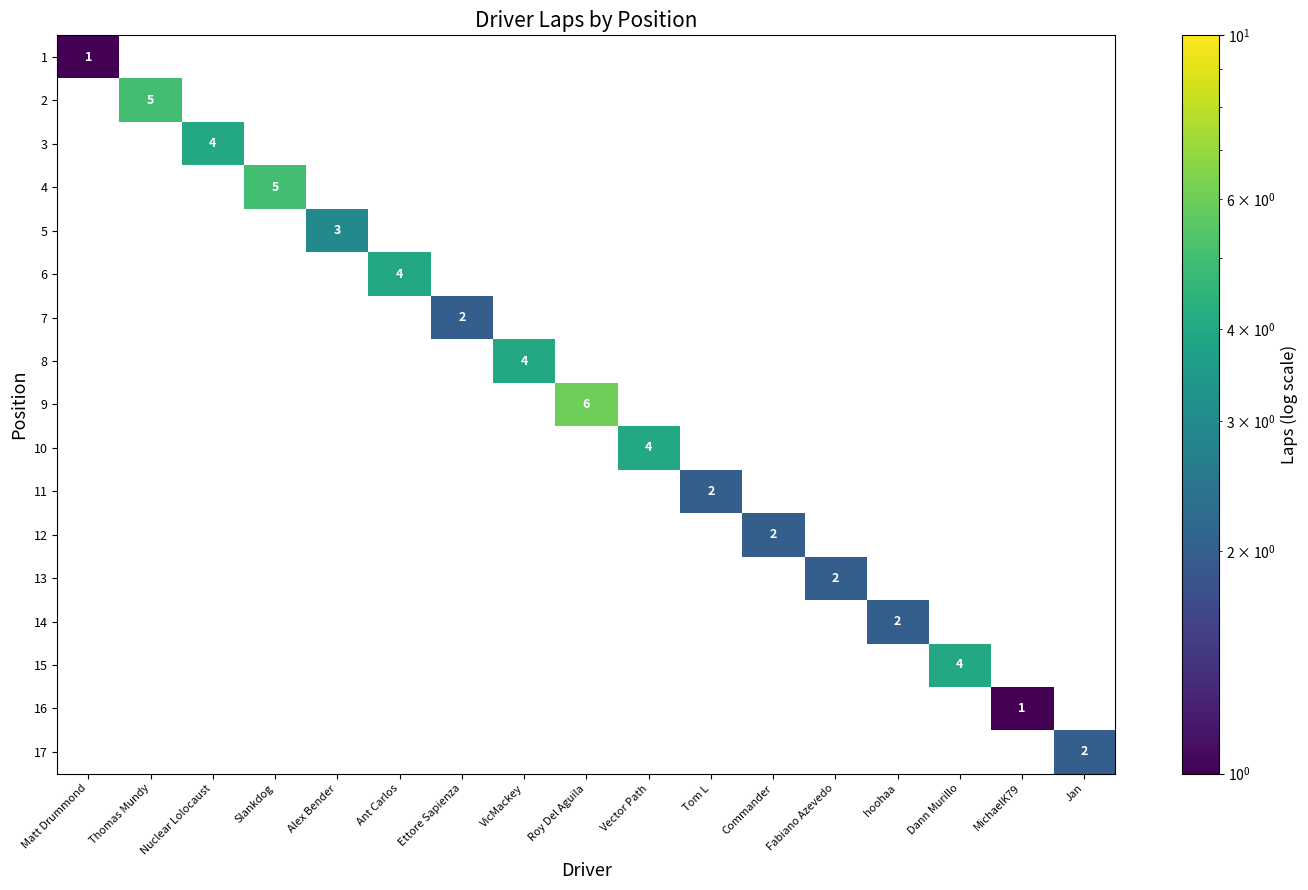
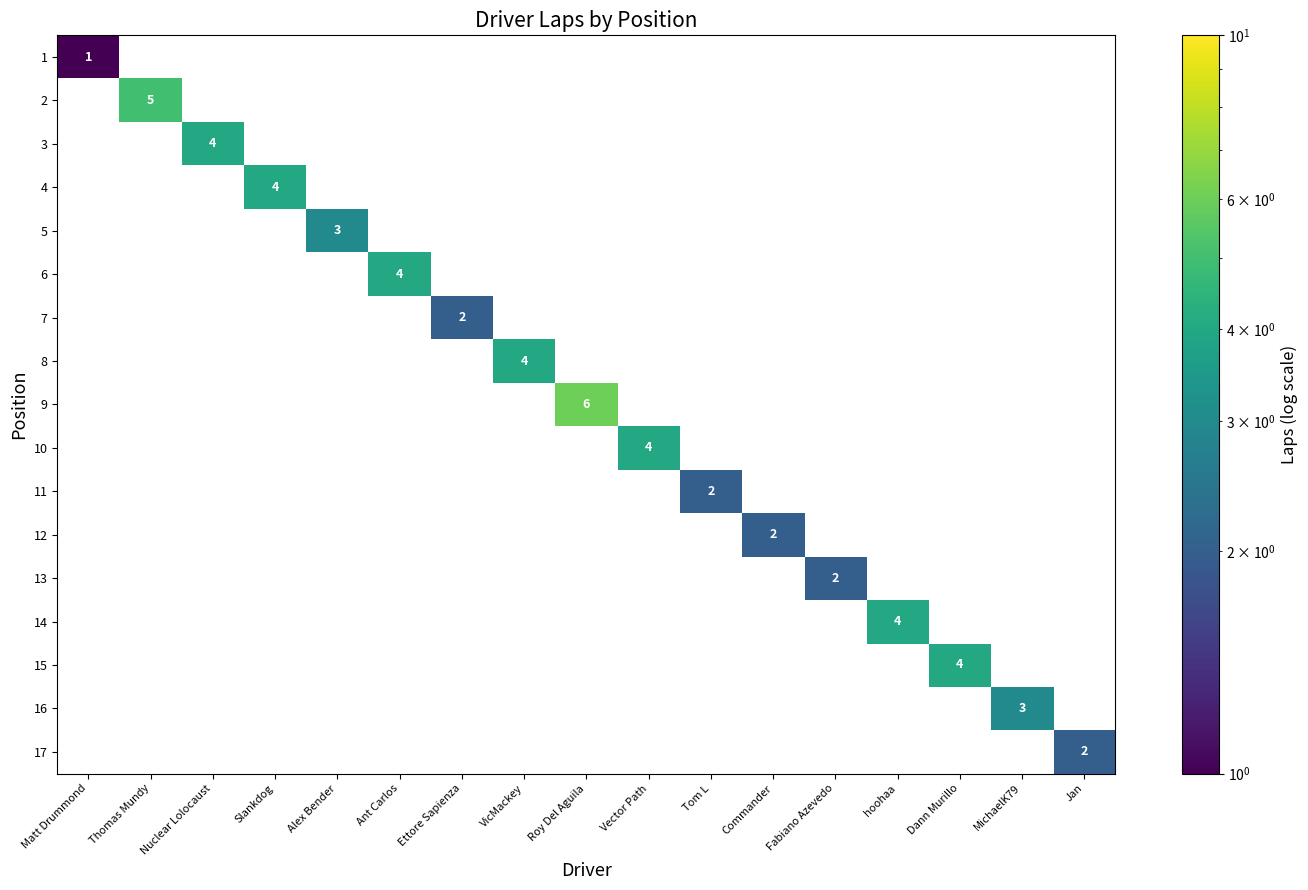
4, Slankdog: 5 -> 4
14, hoohaa: 2 -> 4
16, MichaelK79: 1 -> 3
